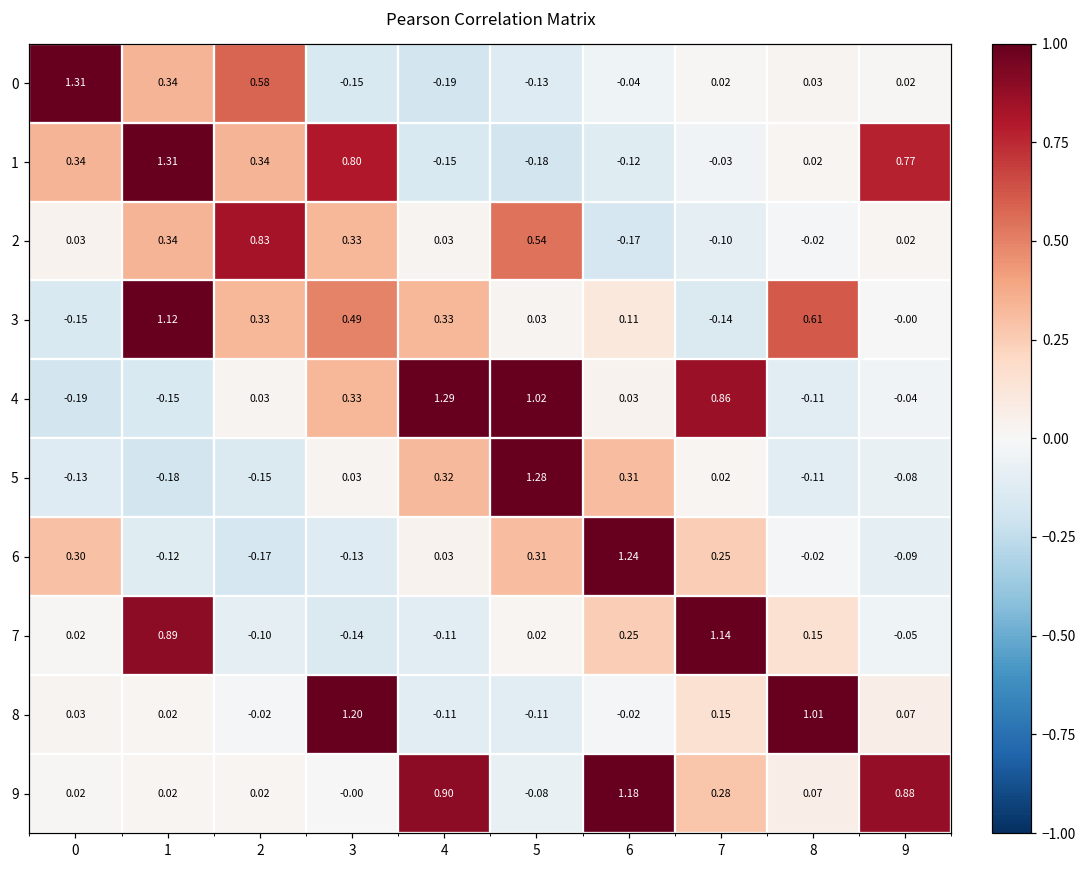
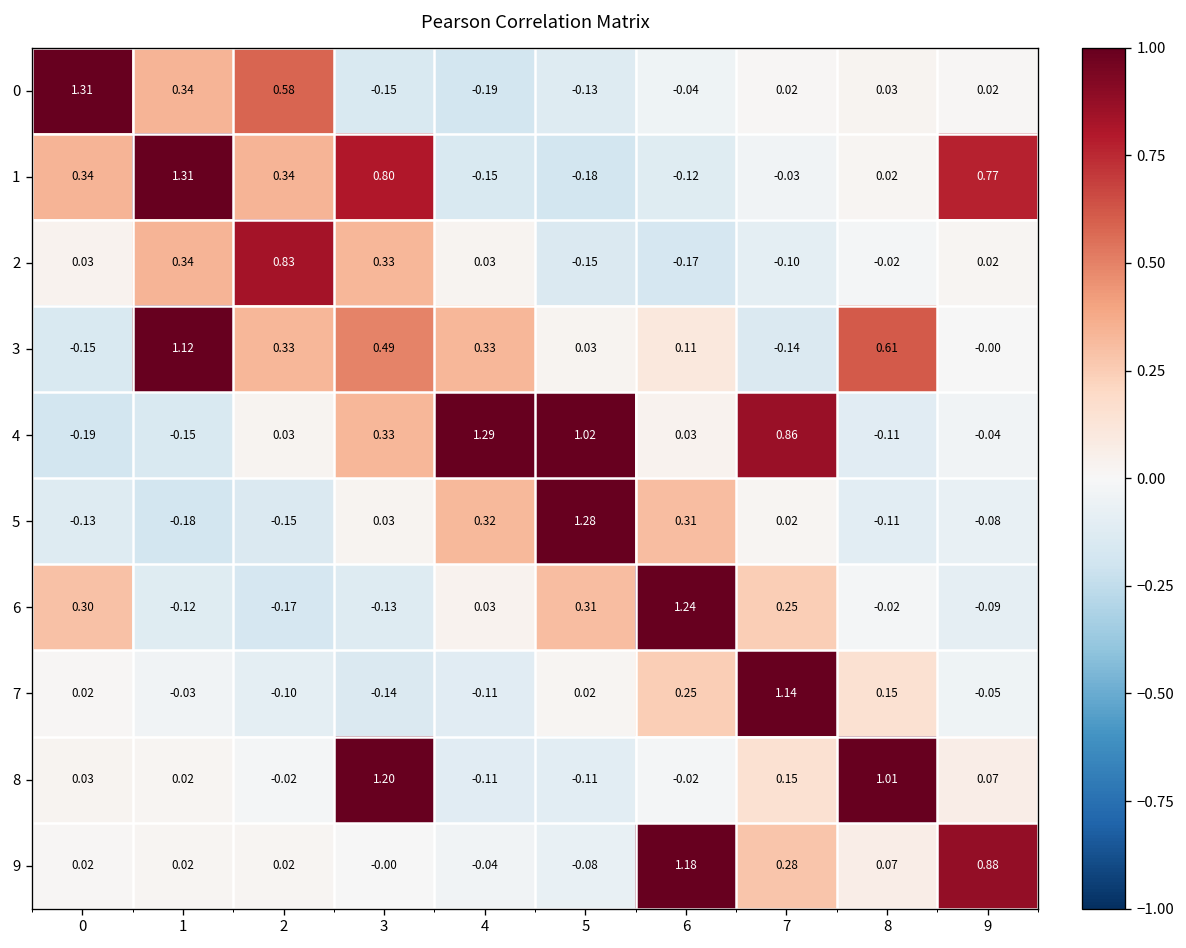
2, 5: 0.54 -> -0.15
7, 1: 0.89 -> -0.03
9, 4: 0.90 -> -0.04
